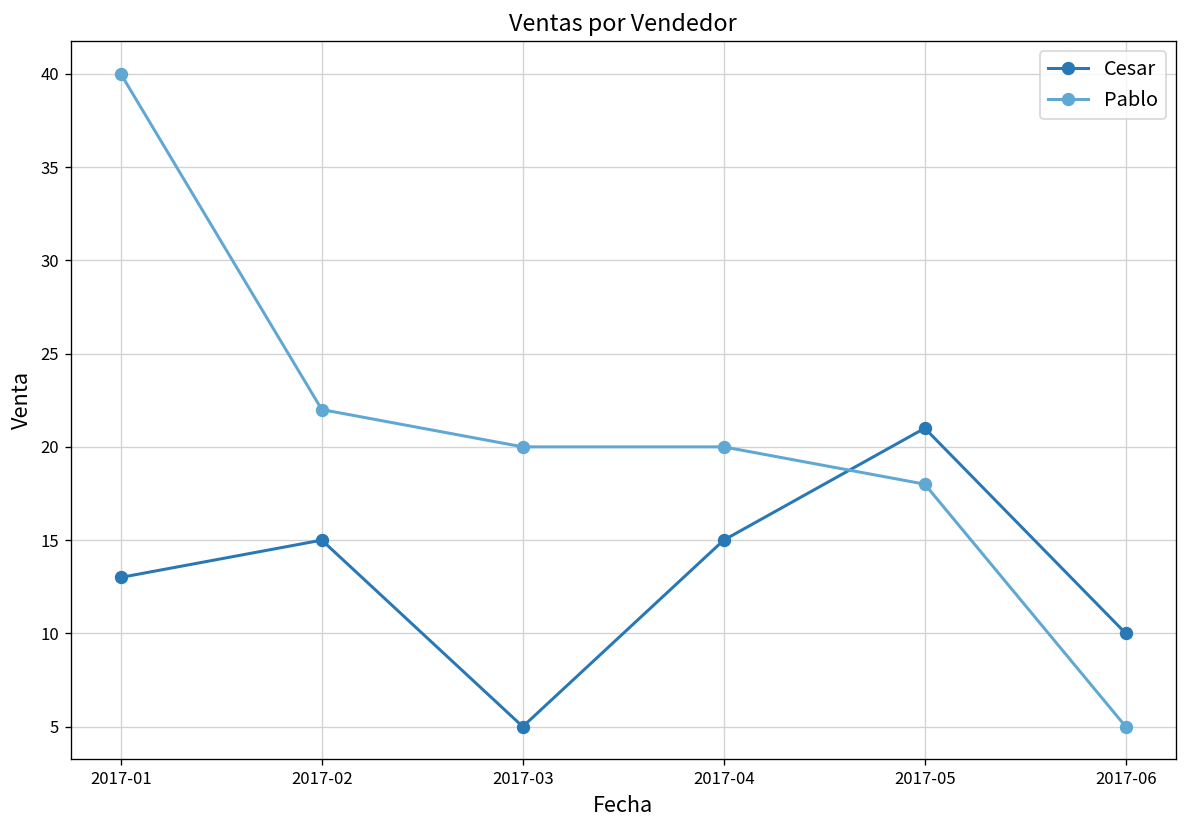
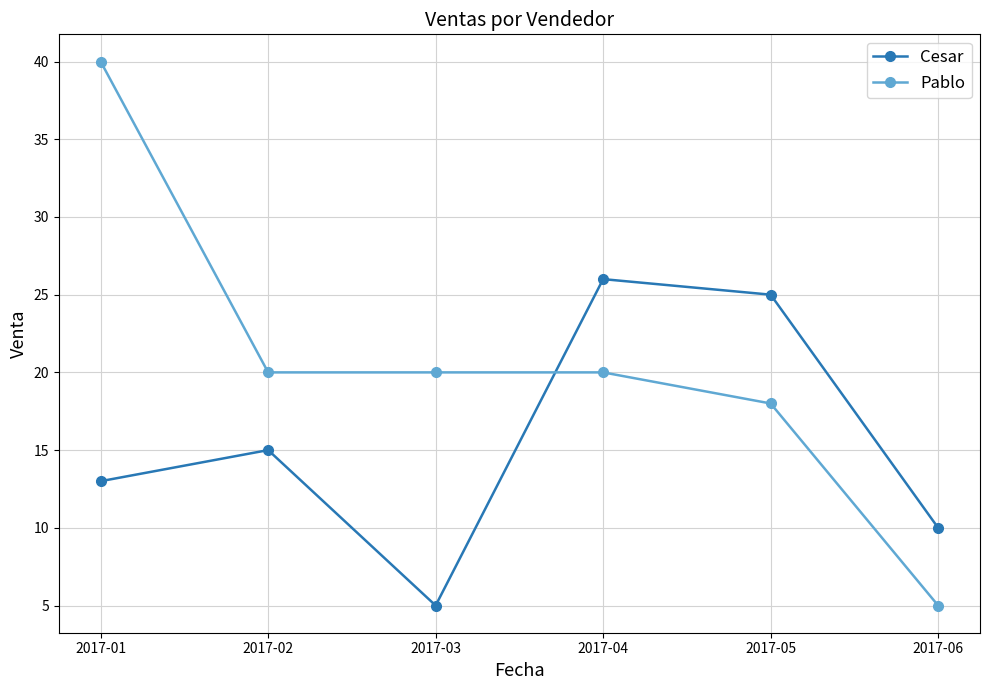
Pablo, 2017-02: 22 -> 20
Cesar, 2017-04: 15 -> 26
Cesar, 2017-05: 21 -> 25
